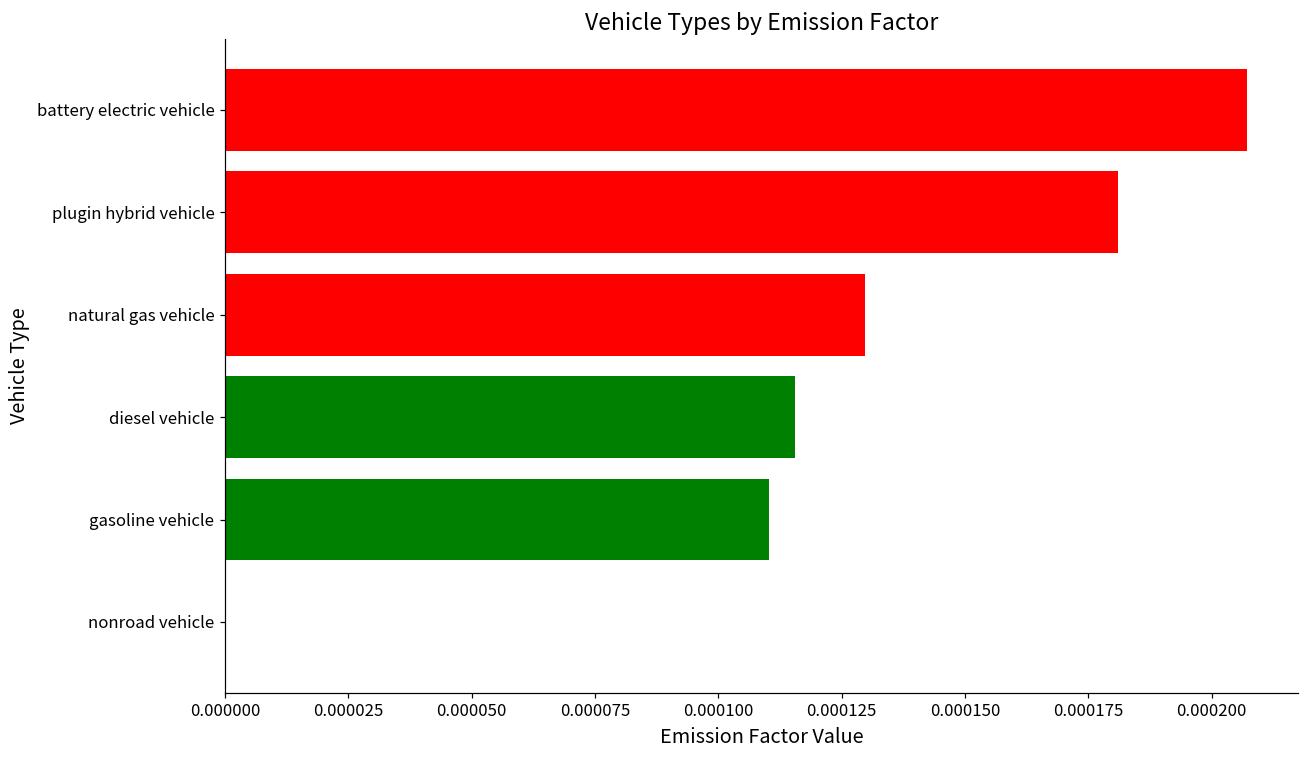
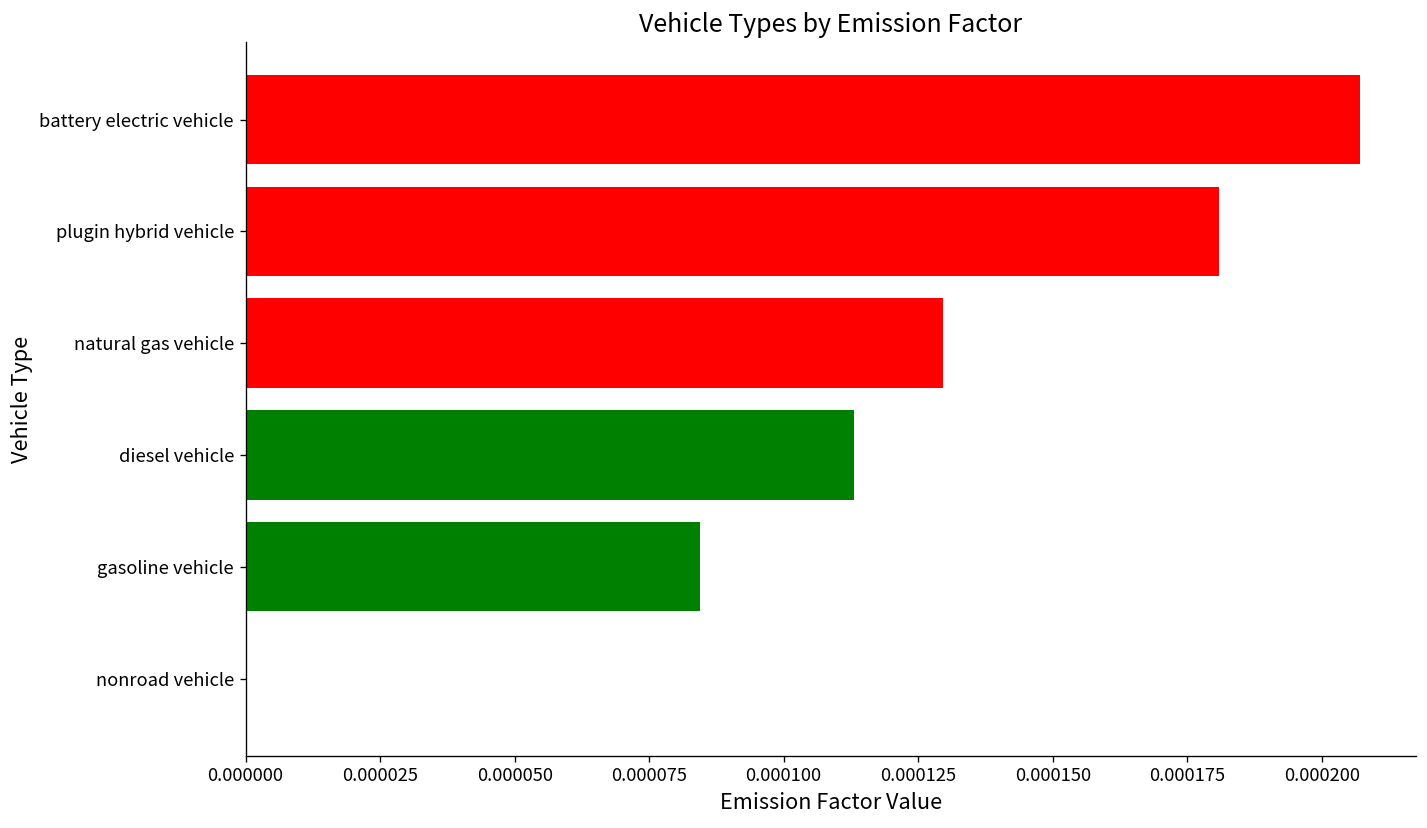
diesel vehicle: 0.000116 -> 0.000113
gasoline vehicle: 0.000110 -> 0.000084
